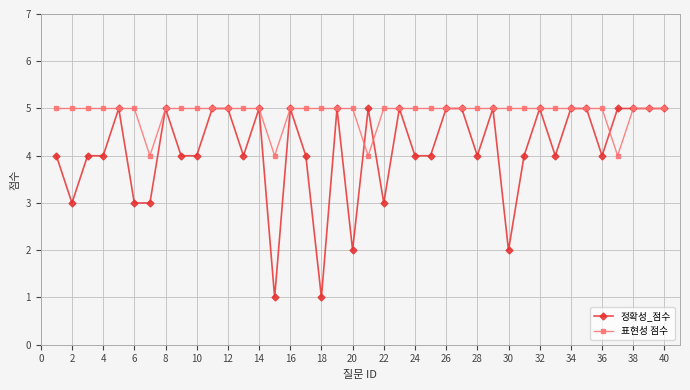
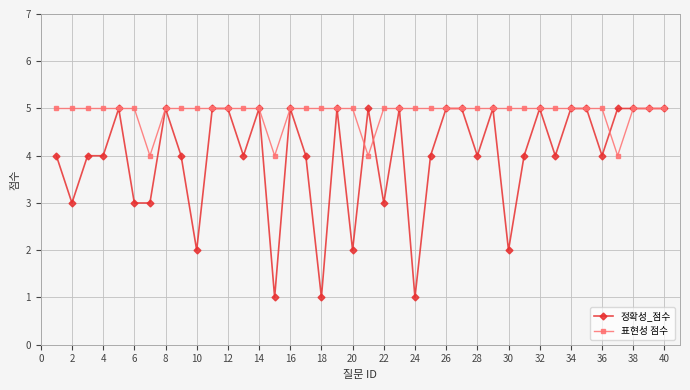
정확성_점수, 10: 4 -> 2
정확성_점수, 24: 4 -> 1
